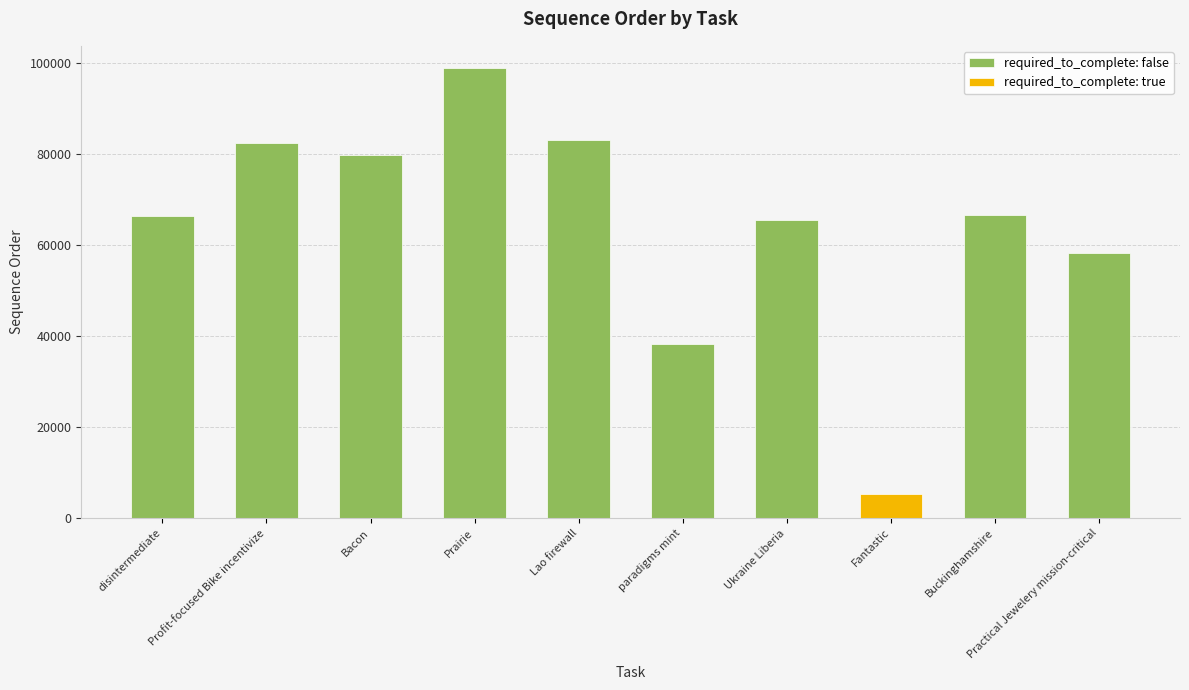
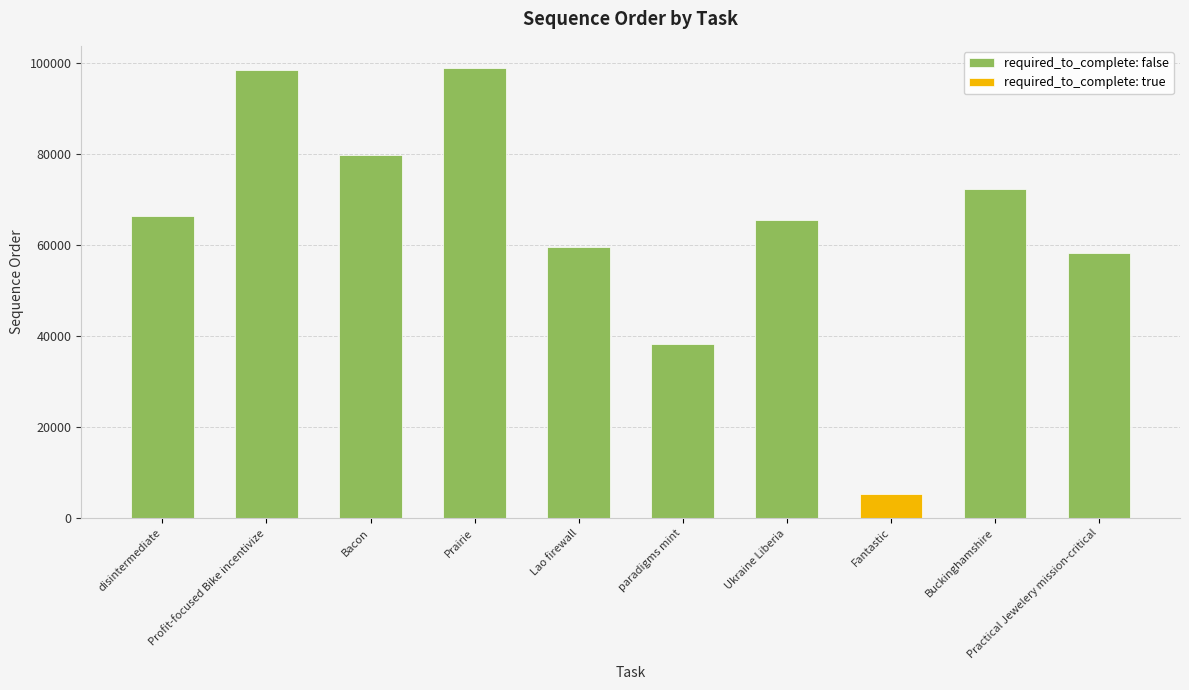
required_to_complete: false, Profit-focused Bike incentivize: 82000 -> 98000
required_to_complete: false, Lao firewall: 83000 -> 60000
required_to_complete: false, Buckinghamshire: 67000 -> 72000
